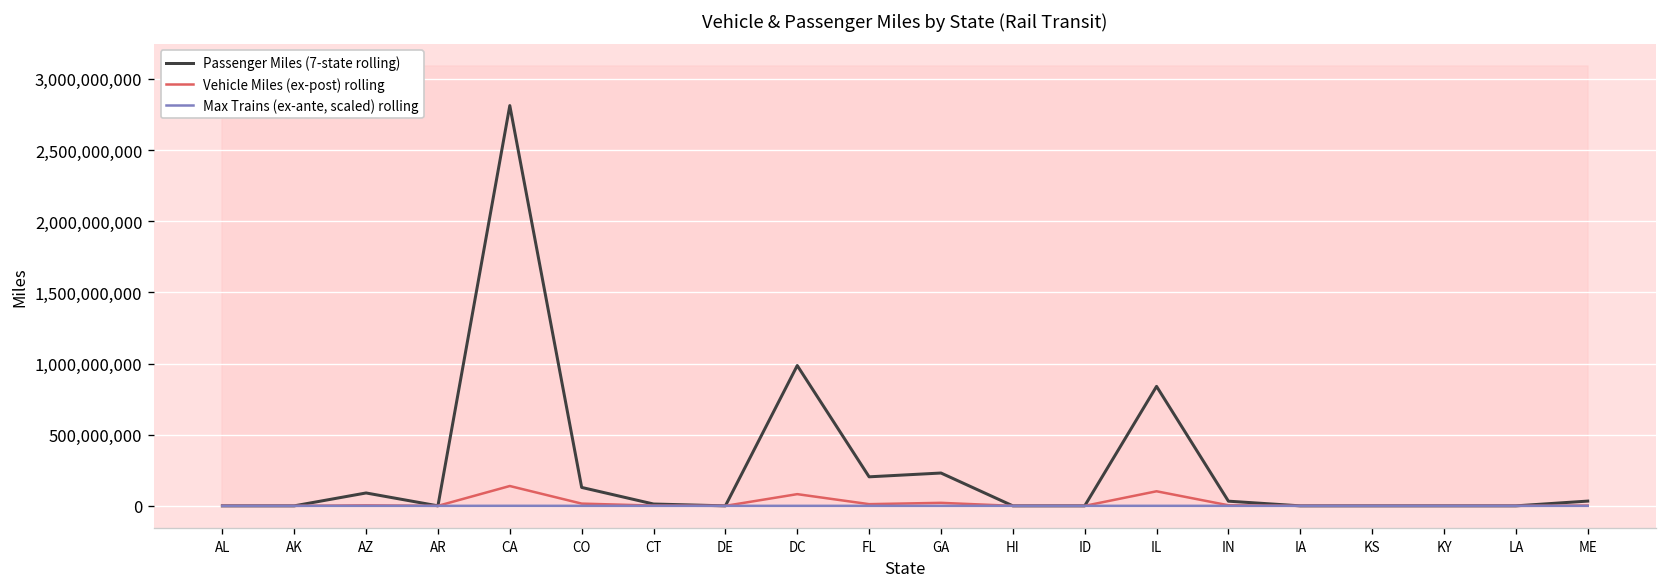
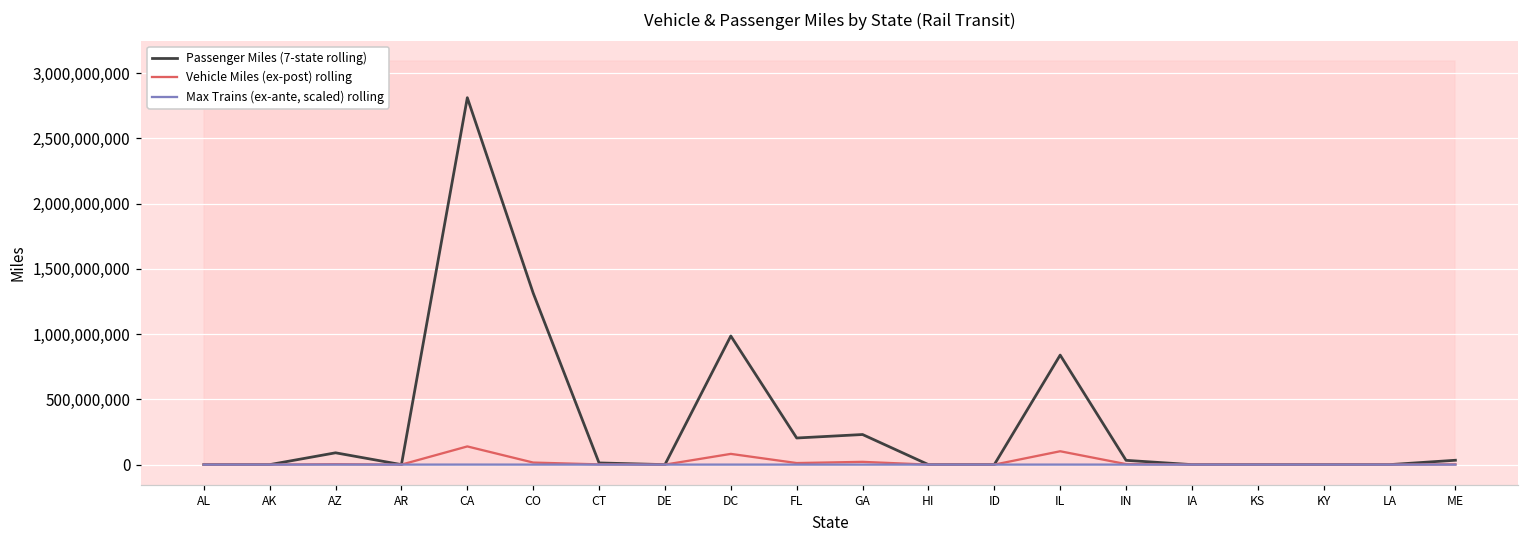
Passenger Miles (7-state rolling), CO: 130,000,000 -> 1,310,000,000
